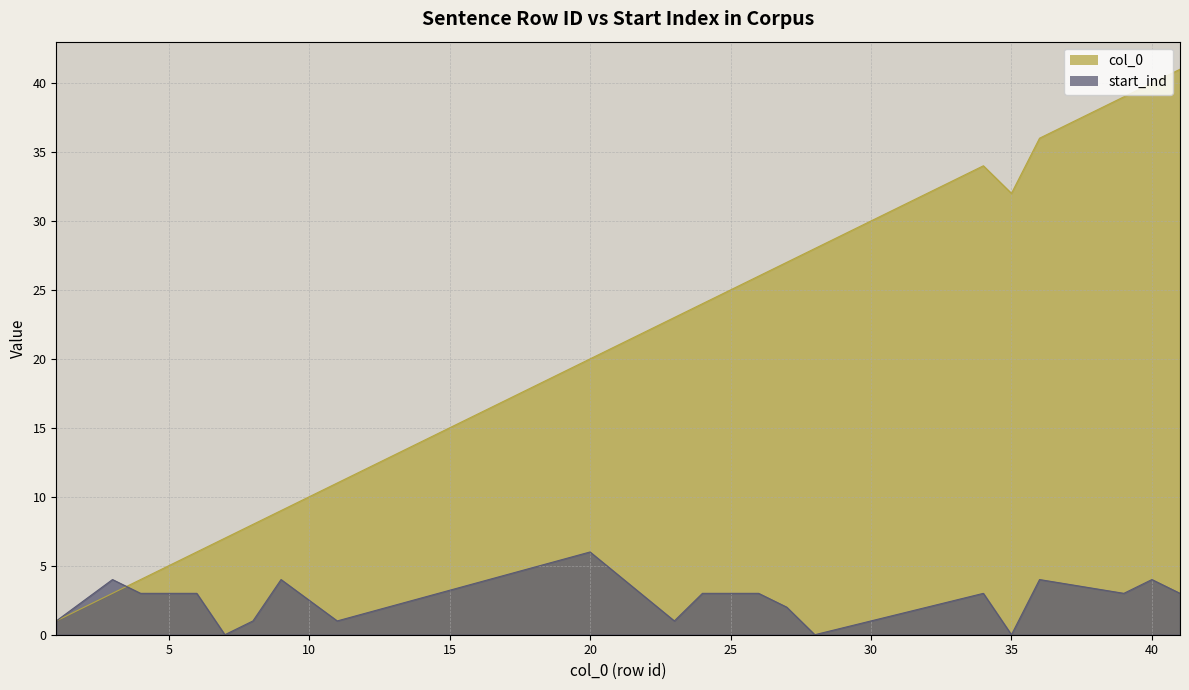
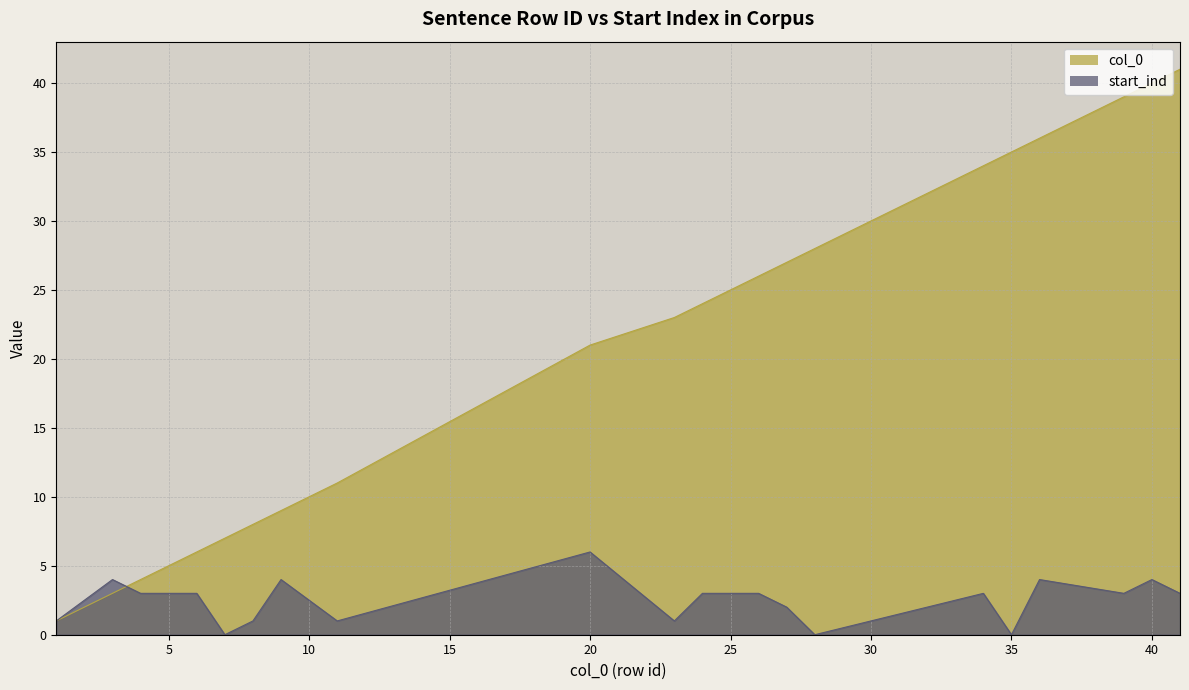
col_0, 20: 20 -> 21
col_0, 35: 32 -> 35
